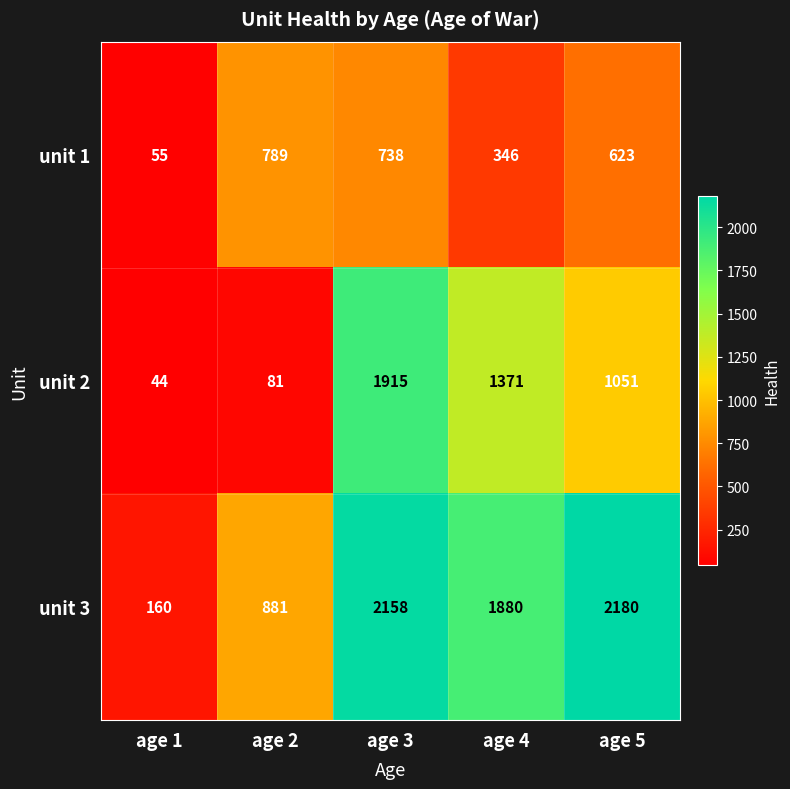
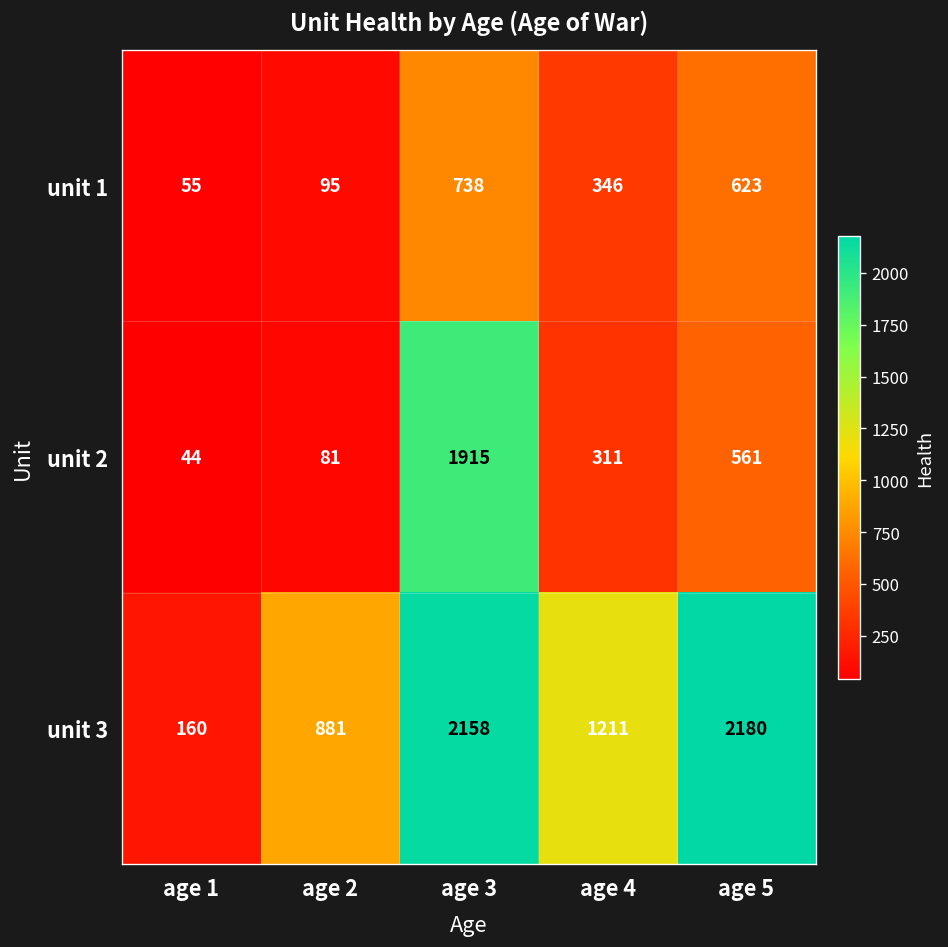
unit 1, age 2: 789 -> 95
unit 2, age 4: 1371 -> 311
unit 2, age 5: 1051 -> 561
unit 3, age 4: 1880 -> 1211
